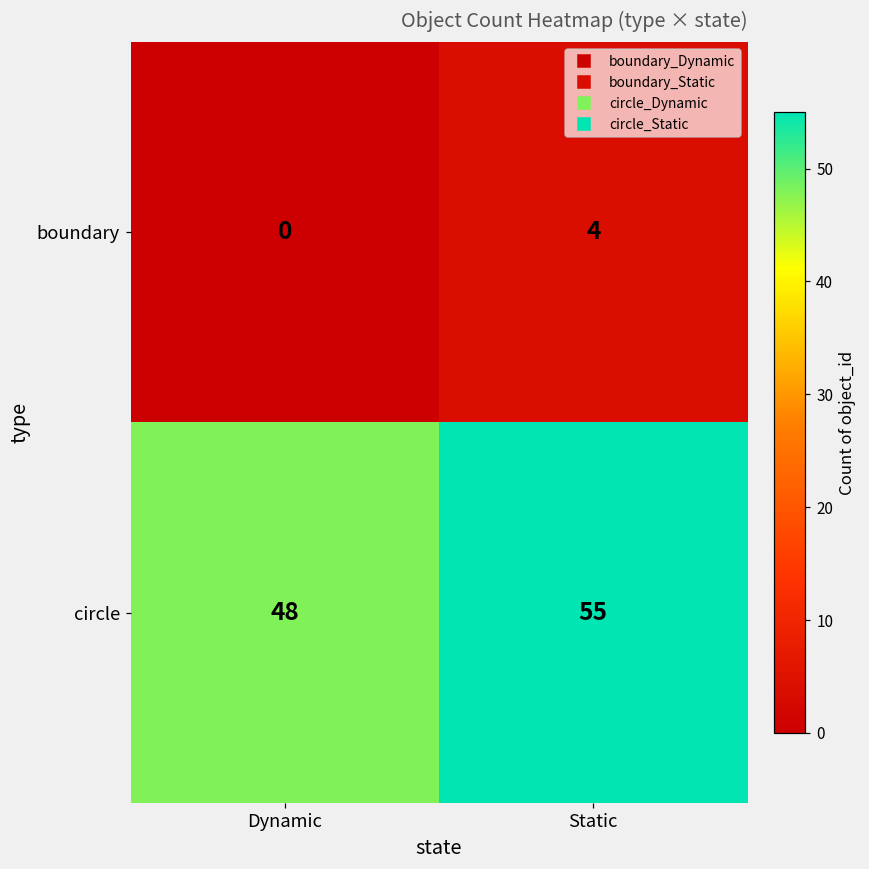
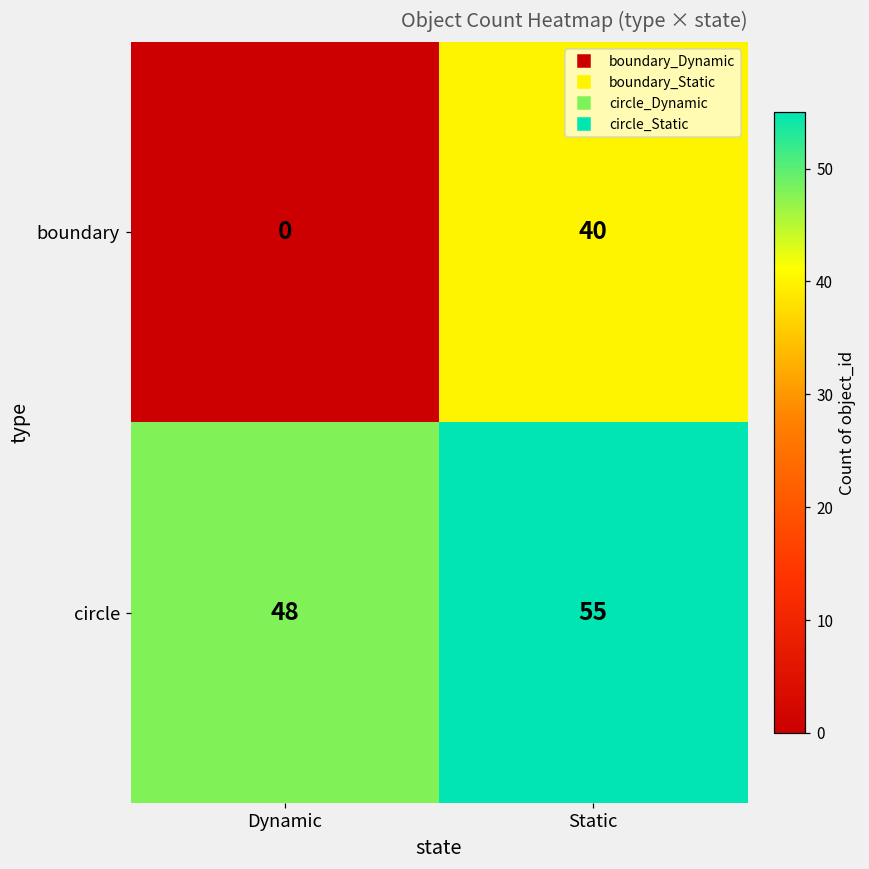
boundary, Static: 4 -> 40
